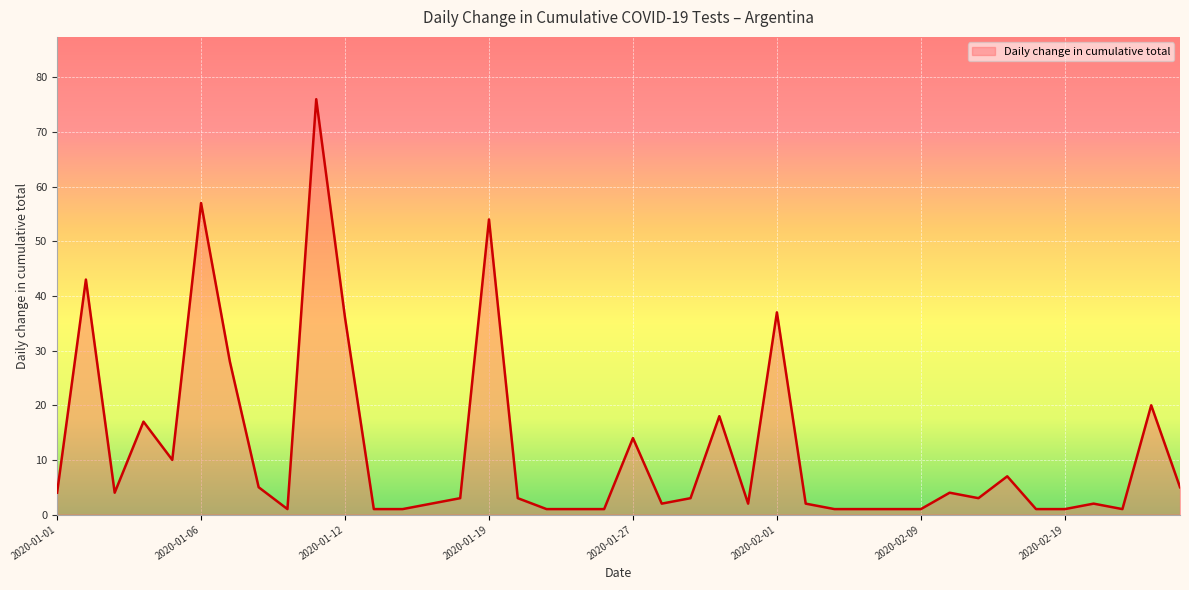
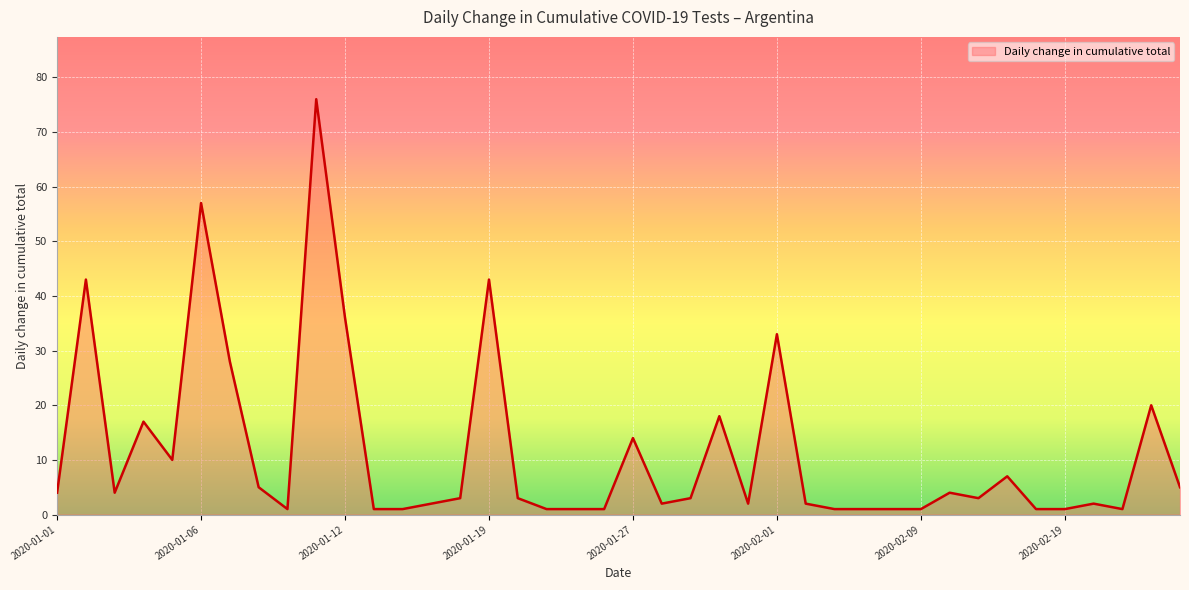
2020-01-19: 54 -> 43
2020-02-01: 37 -> 33
